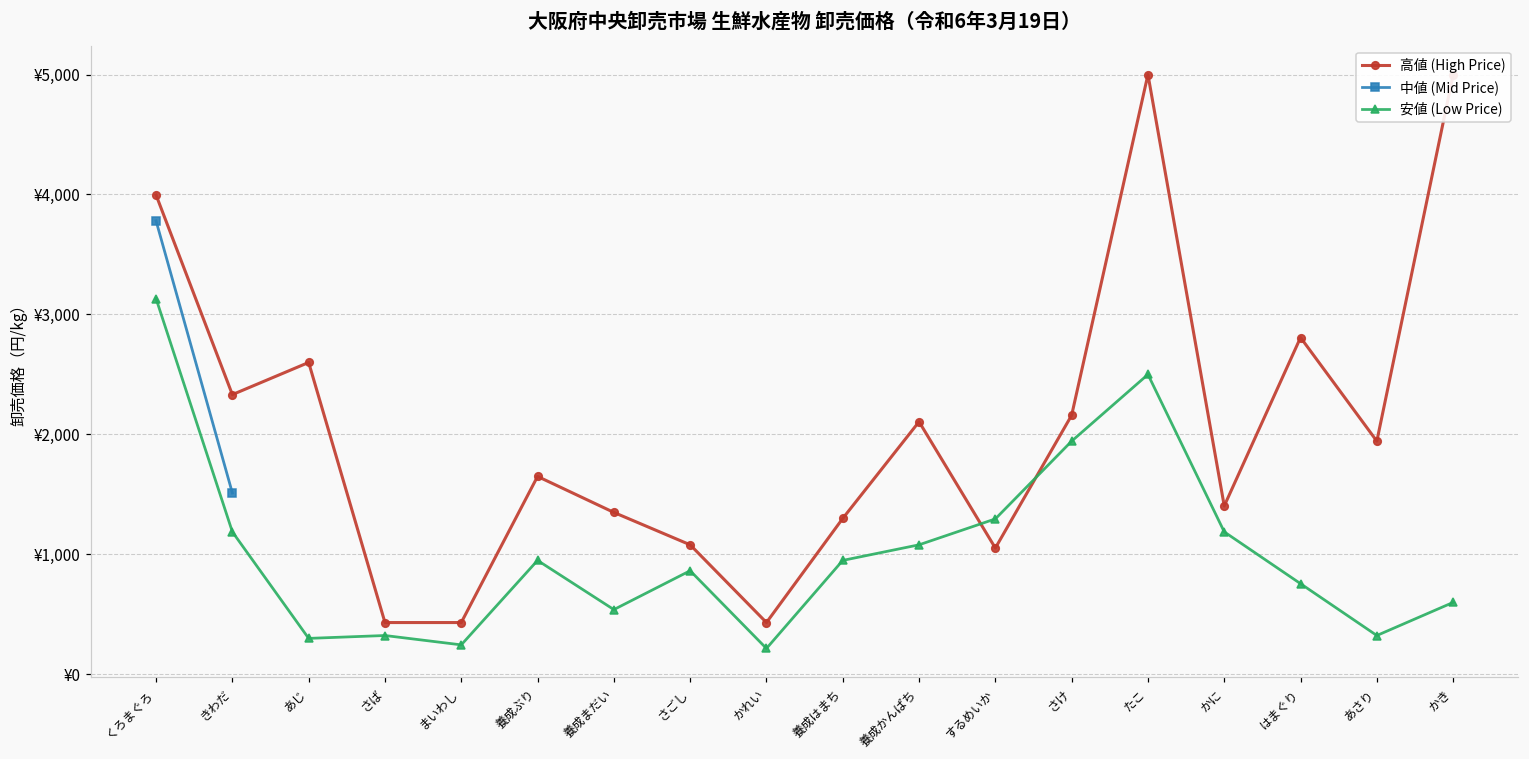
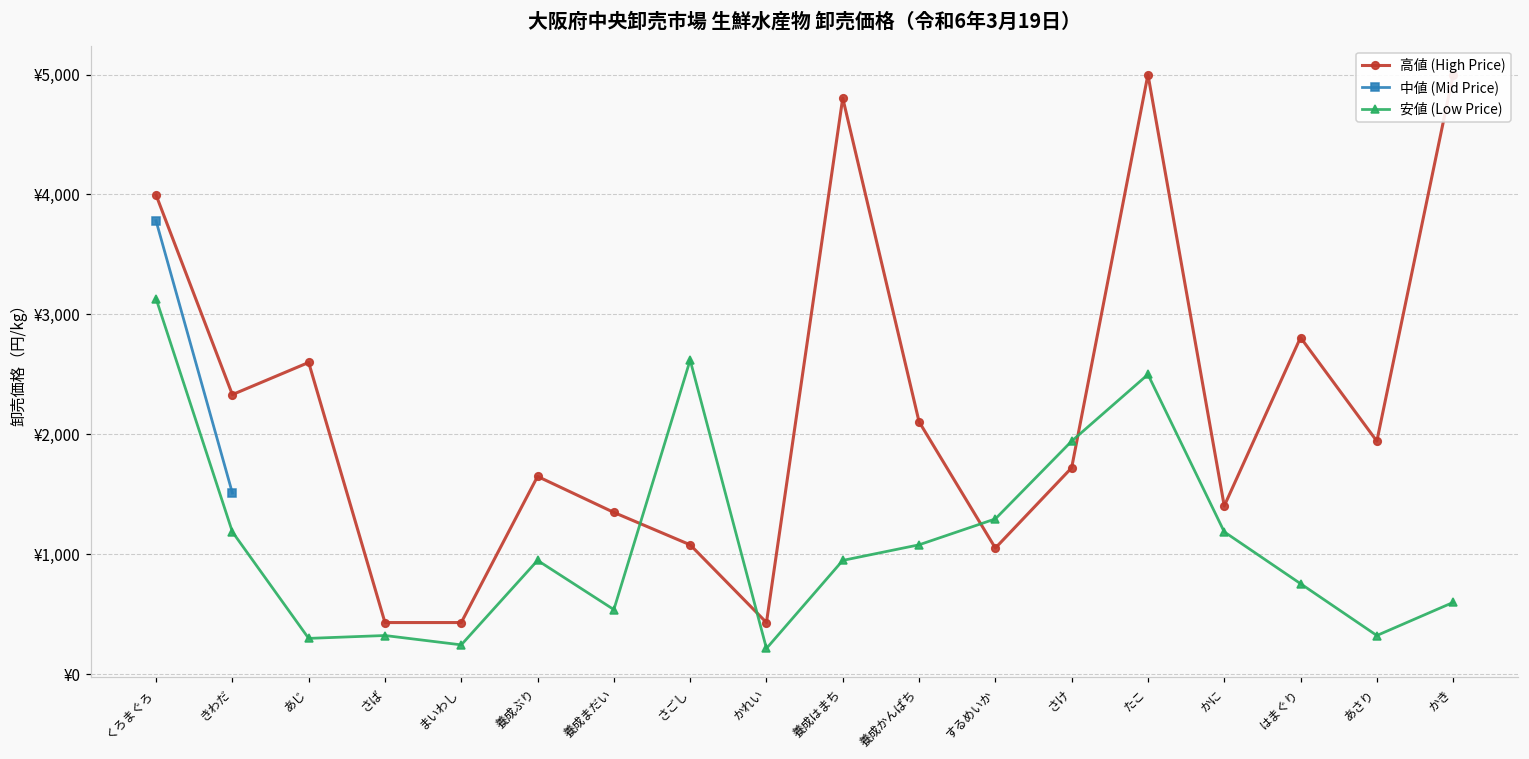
安値 (Low Price), さごし: ¥860 -> ¥2,620
高値 (High Price), 養成はまち: ¥1,300 -> ¥4,800
高値 (High Price), さけ: ¥2,160 -> ¥1,720
